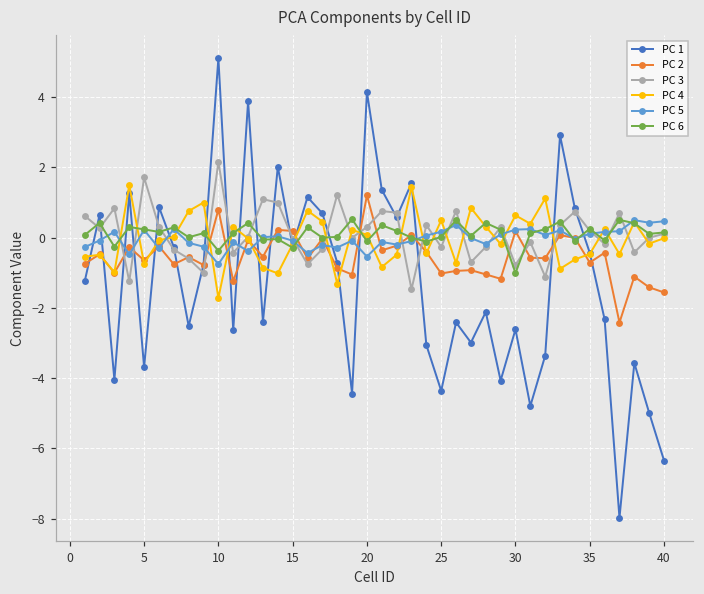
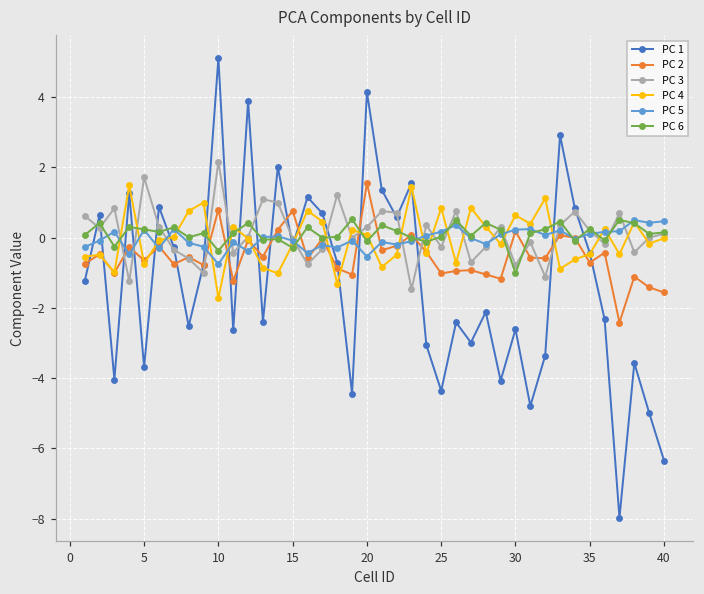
PC 2, 15: 0.2 -> 0.8
PC 2, 20: 1.2 -> 1.5
PC 4, 25: 0.5 -> 0.8
